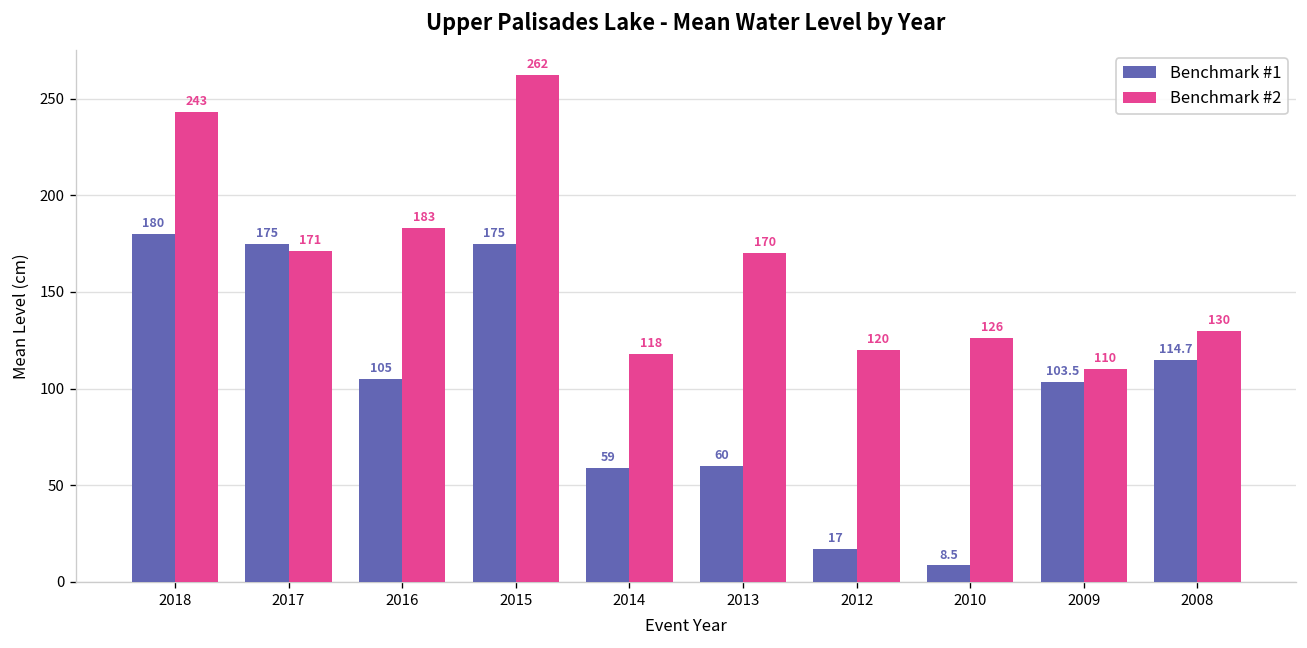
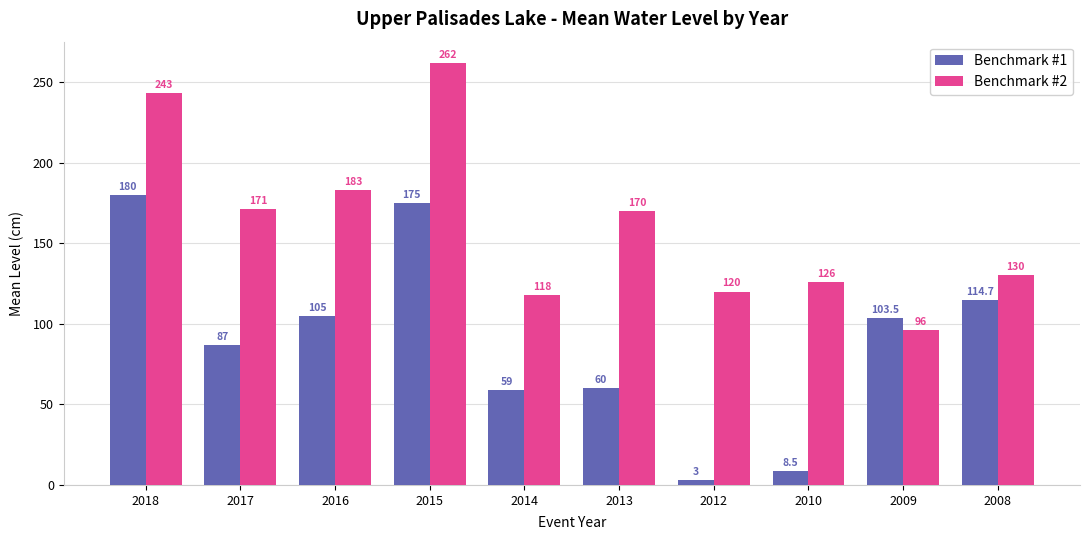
Benchmark #1, 2017: 175 -> 87
Benchmark #1, 2012: 17 -> 3
Benchmark #2, 2009: 110 -> 96
